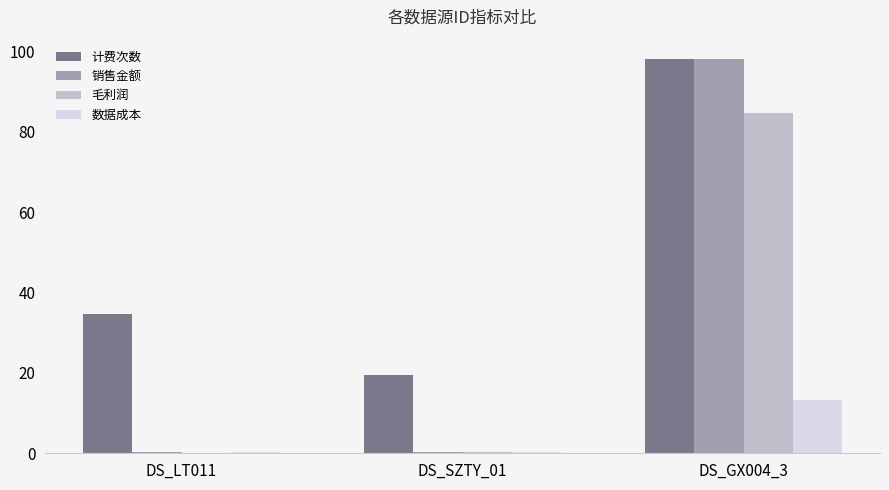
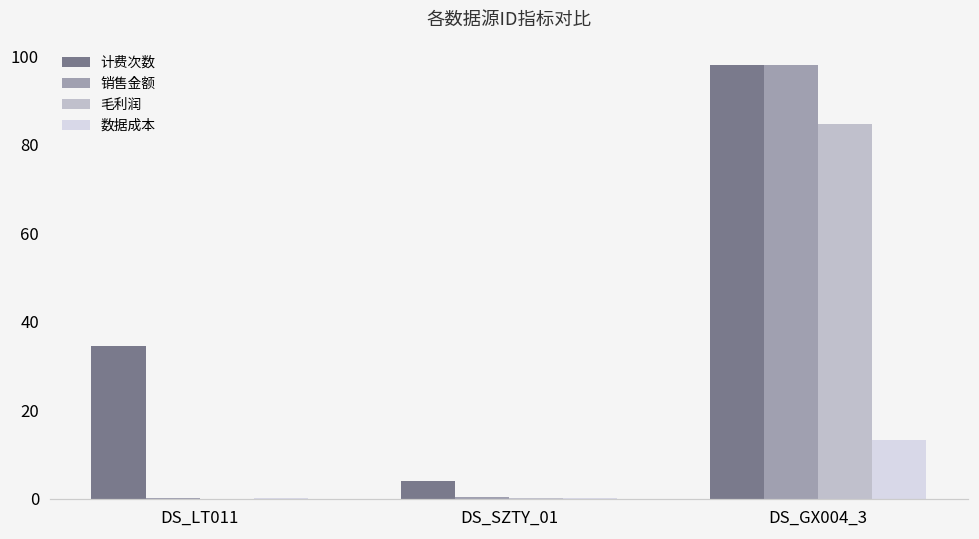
计费次数, DS_SZTY_01: 19 -> 4
